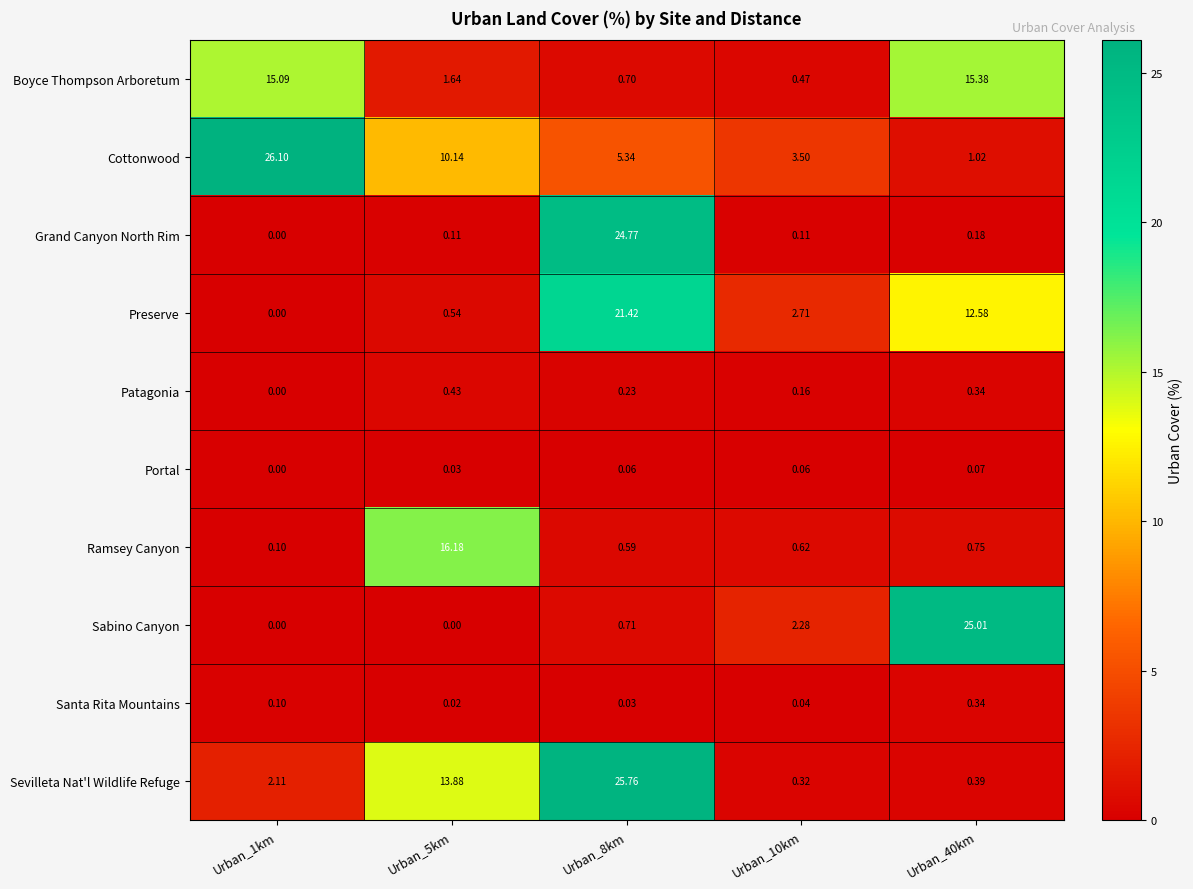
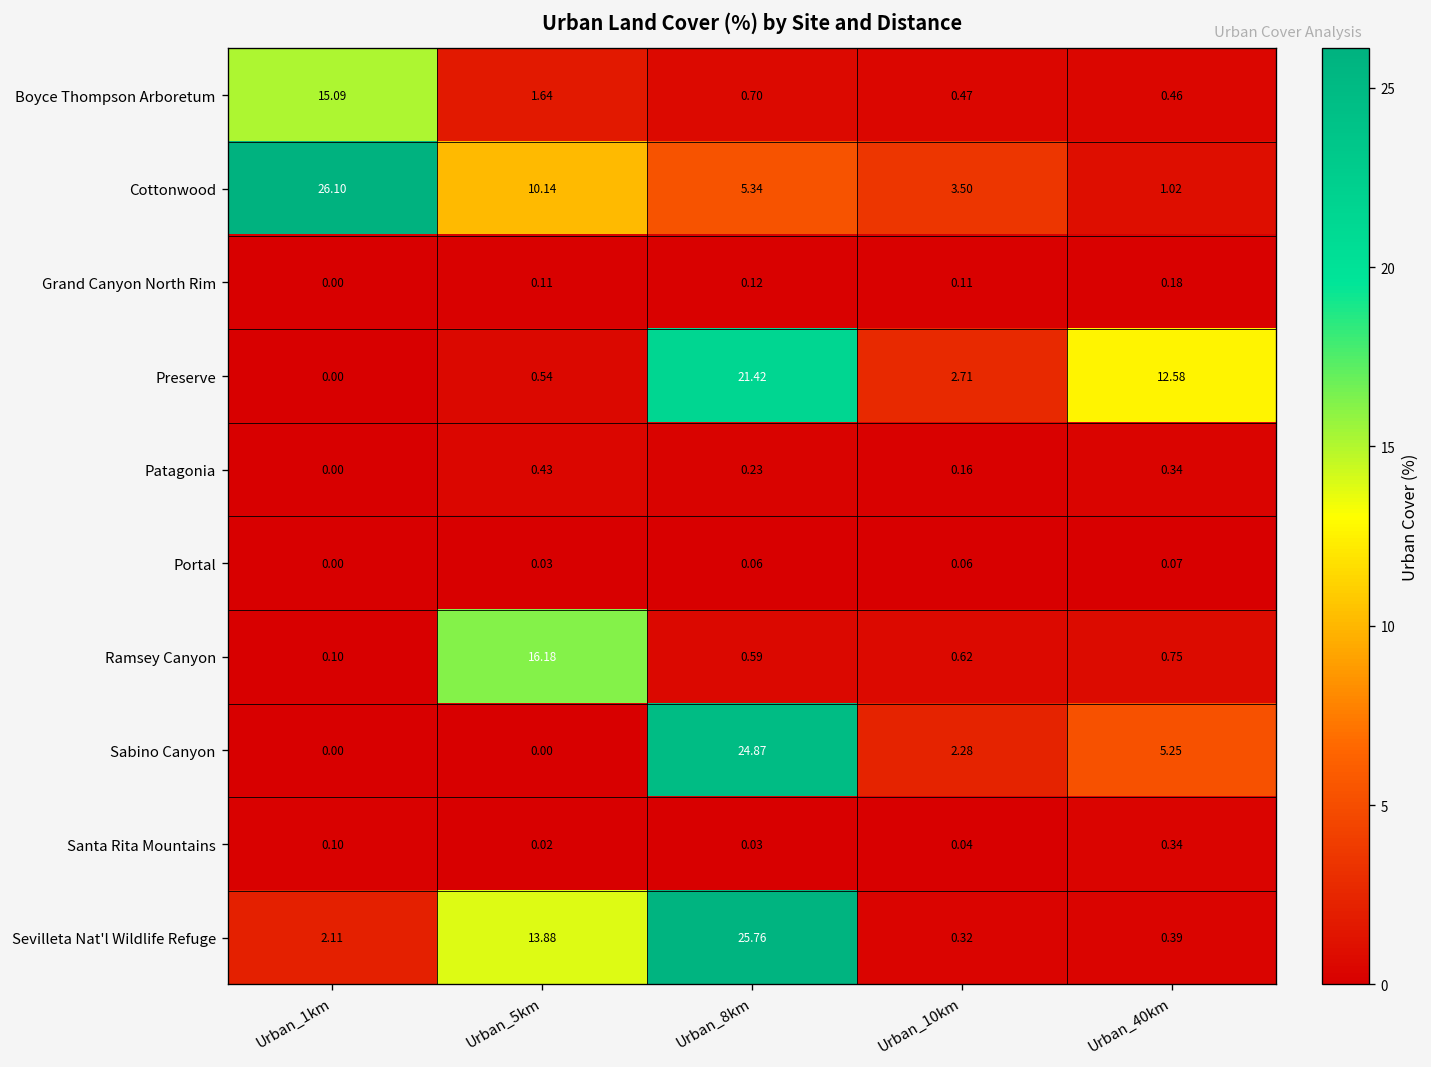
Boyce Thompson Arboretum, Urban_40km: 15.38 -> 0.46
Grand Canyon North Rim, Urban_8km: 24.77 -> 0.12
Sabino Canyon, Urban_8km: 0.71 -> 24.87
Sabino Canyon, Urban_40km: 25.01 -> 5.25
